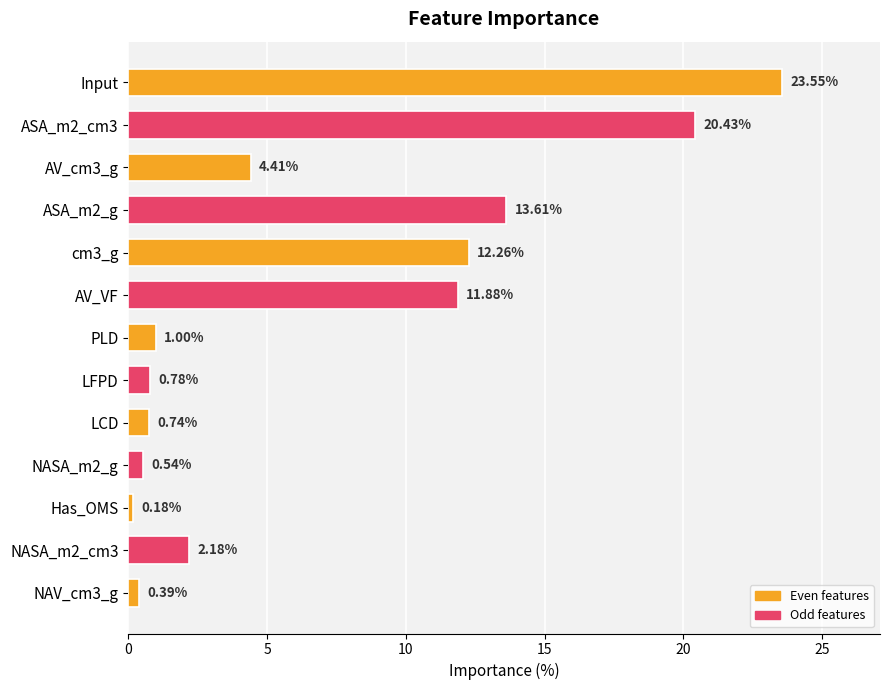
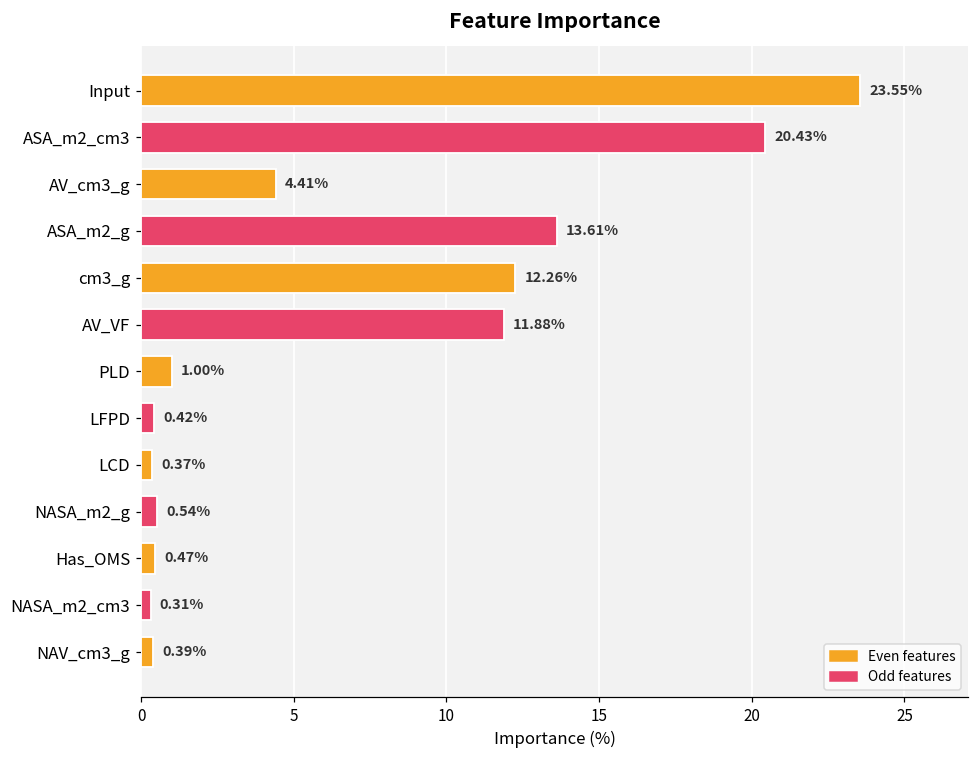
LFPD: 0.78% -> 0.42%
LCD: 0.74% -> 0.37%
Has_OMS: 0.18% -> 0.47%
NASA_m2_cm3: 2.18% -> 0.31%
